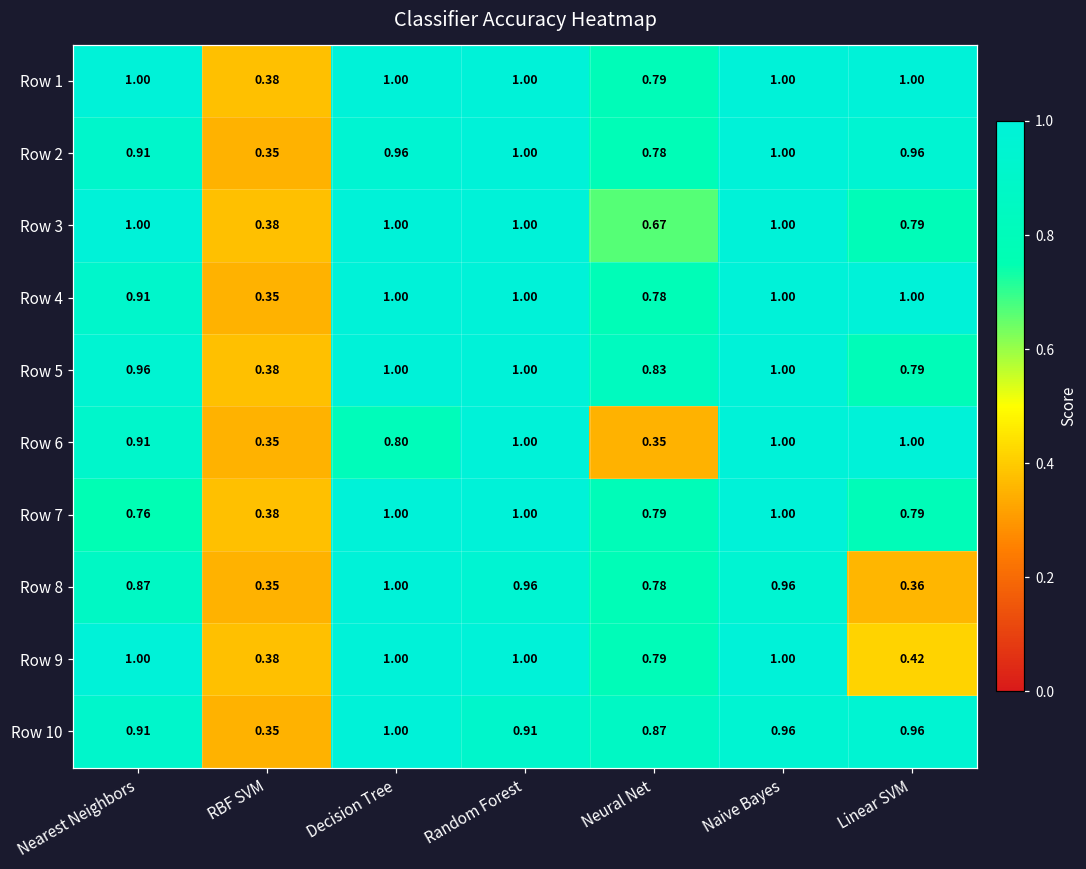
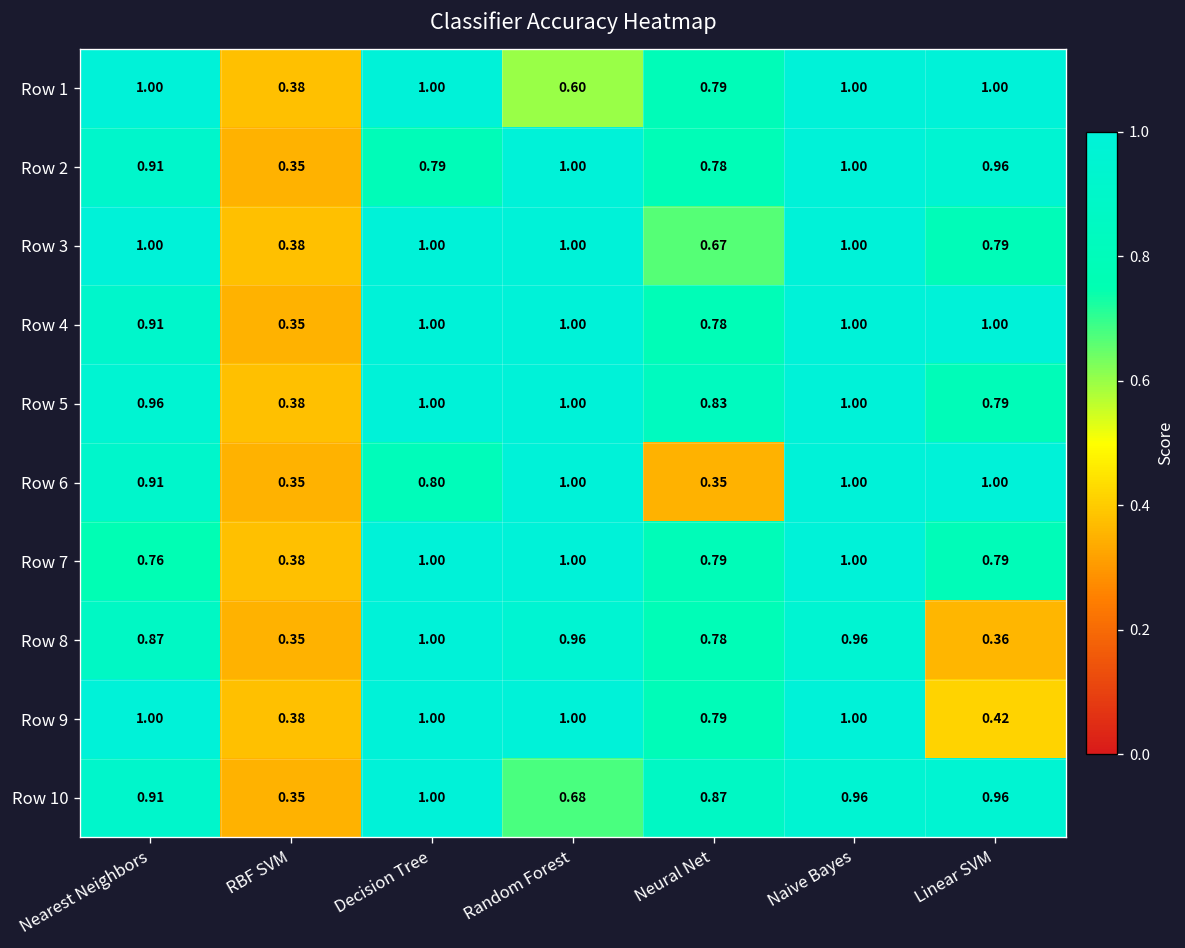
Row 1, Random Forest: 1.00 -> 0.60
Row 2, Decision Tree: 0.96 -> 0.79
Row 10, Random Forest: 0.91 -> 0.68
